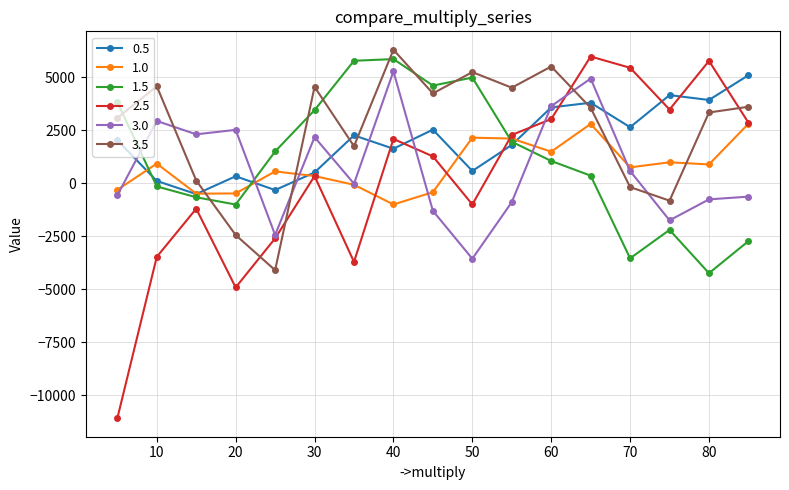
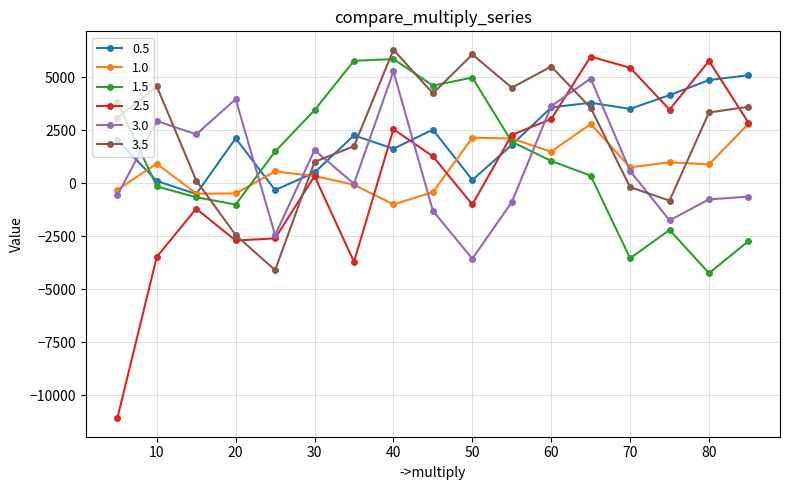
0.5, 20: 300 -> 2100
2.5, 20: -4900 -> -2700
3.0, 20: 2500 -> 4000
3.0, 30: 2200 -> 1600
3.5, 30: 4600 -> 1000
2.5, 40: 2100 -> 2600
0.5, 50: 600 -> 200
3.5, 50: 5300 -> 6100
0.5, 70: 2700 -> 3500
0.5, 80: 3900 -> 4900
